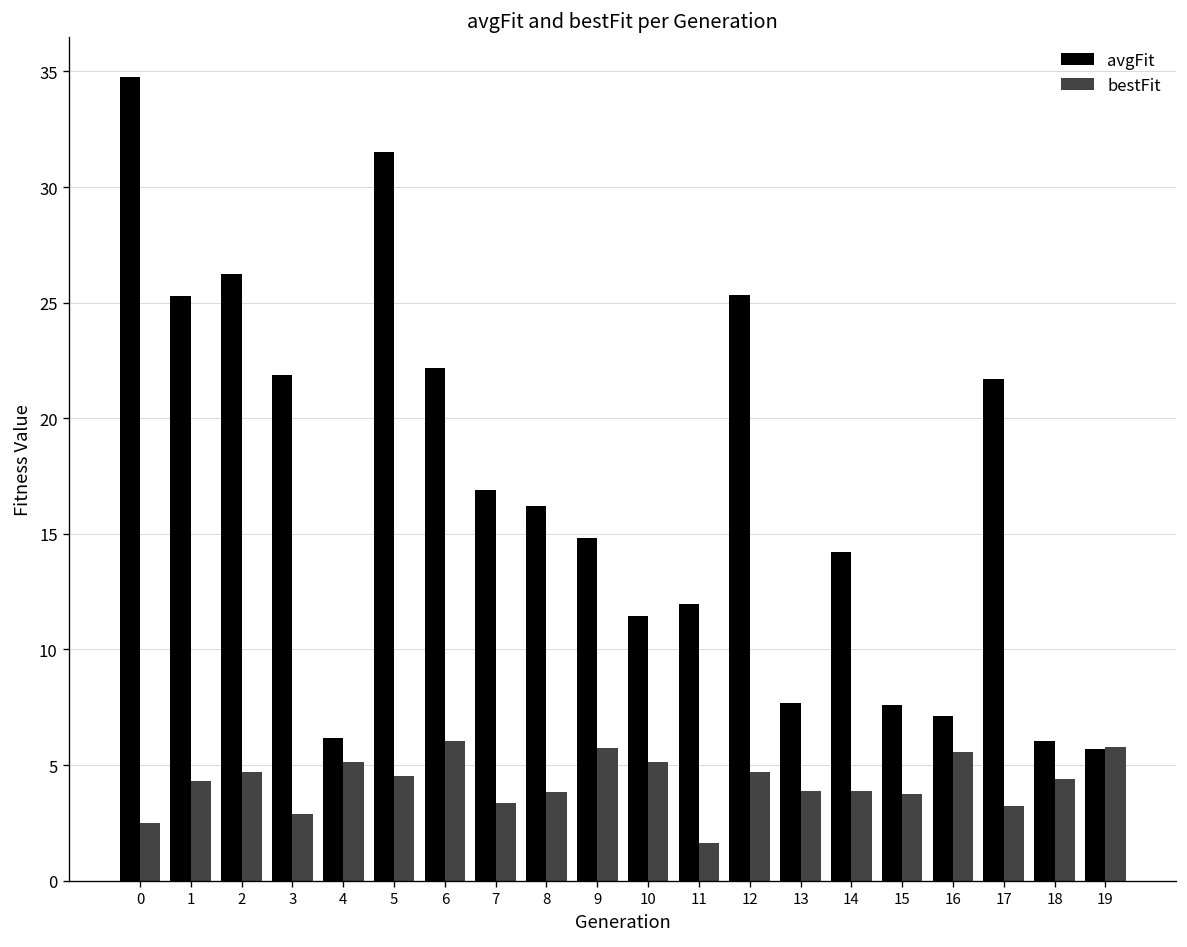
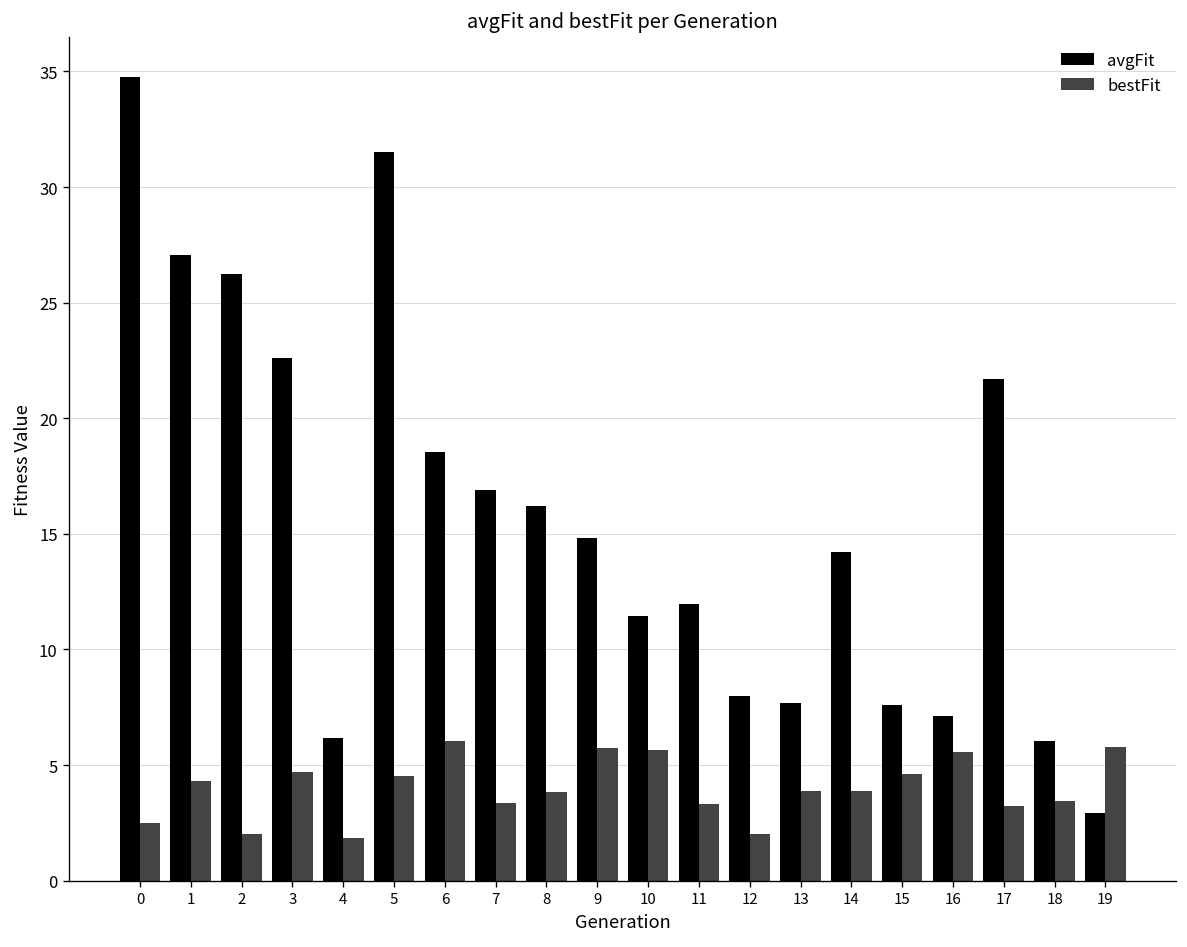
avgFit, 1: 25.3 -> 27.1
bestFit, 2: 4.7 -> 2.0
avgFit, 3: 21.9 -> 22.6
bestFit, 3: 2.9 -> 4.7
bestFit, 4: 5.1 -> 1.9
avgFit, 6: 22.2 -> 18.5
bestFit, 10: 5.1 -> 5.7
bestFit, 11: 1.6 -> 3.3
avgFit, 12: 25.3 -> 8.0
bestFit, 12: 4.7 -> 2.0
bestFit, 15: 3.8 -> 4.6
bestFit, 18: 4.4 -> 3.5
avgFit, 19: 5.7 -> 2.9
